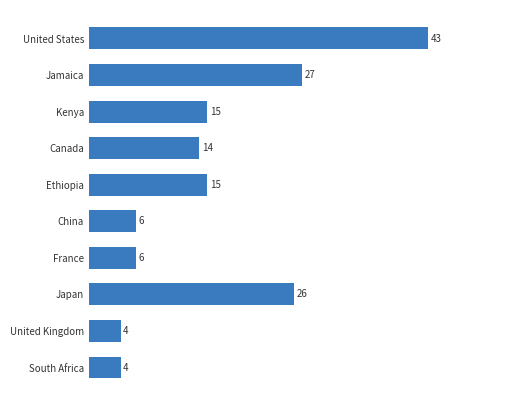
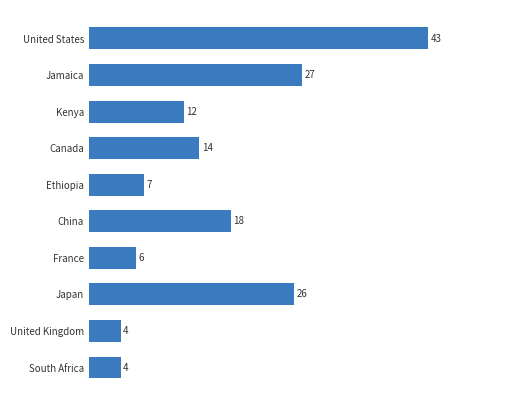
Kenya: 15 -> 12
Ethiopia: 15 -> 7
China: 6 -> 18
